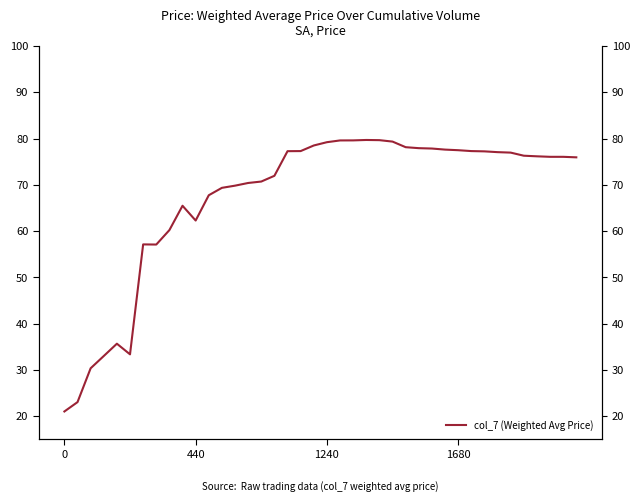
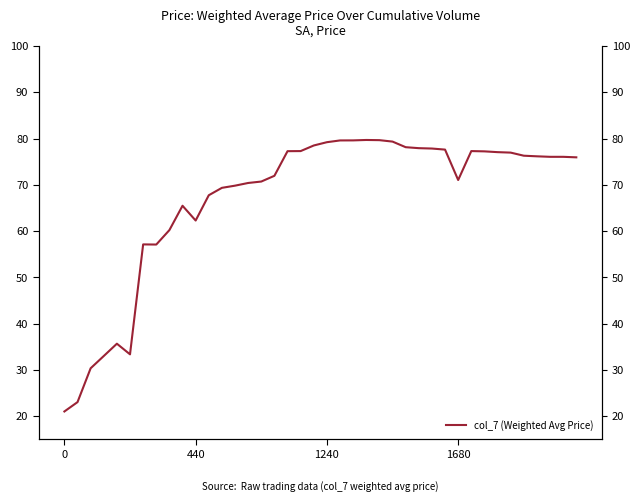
1680: 77 -> 71
